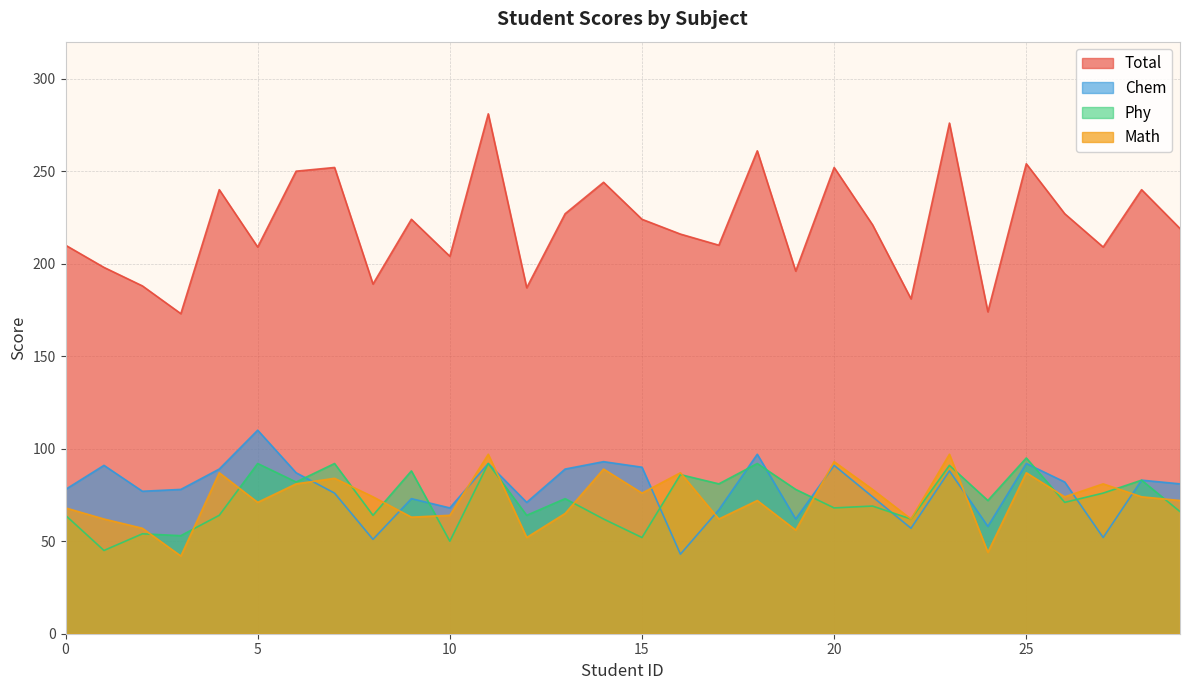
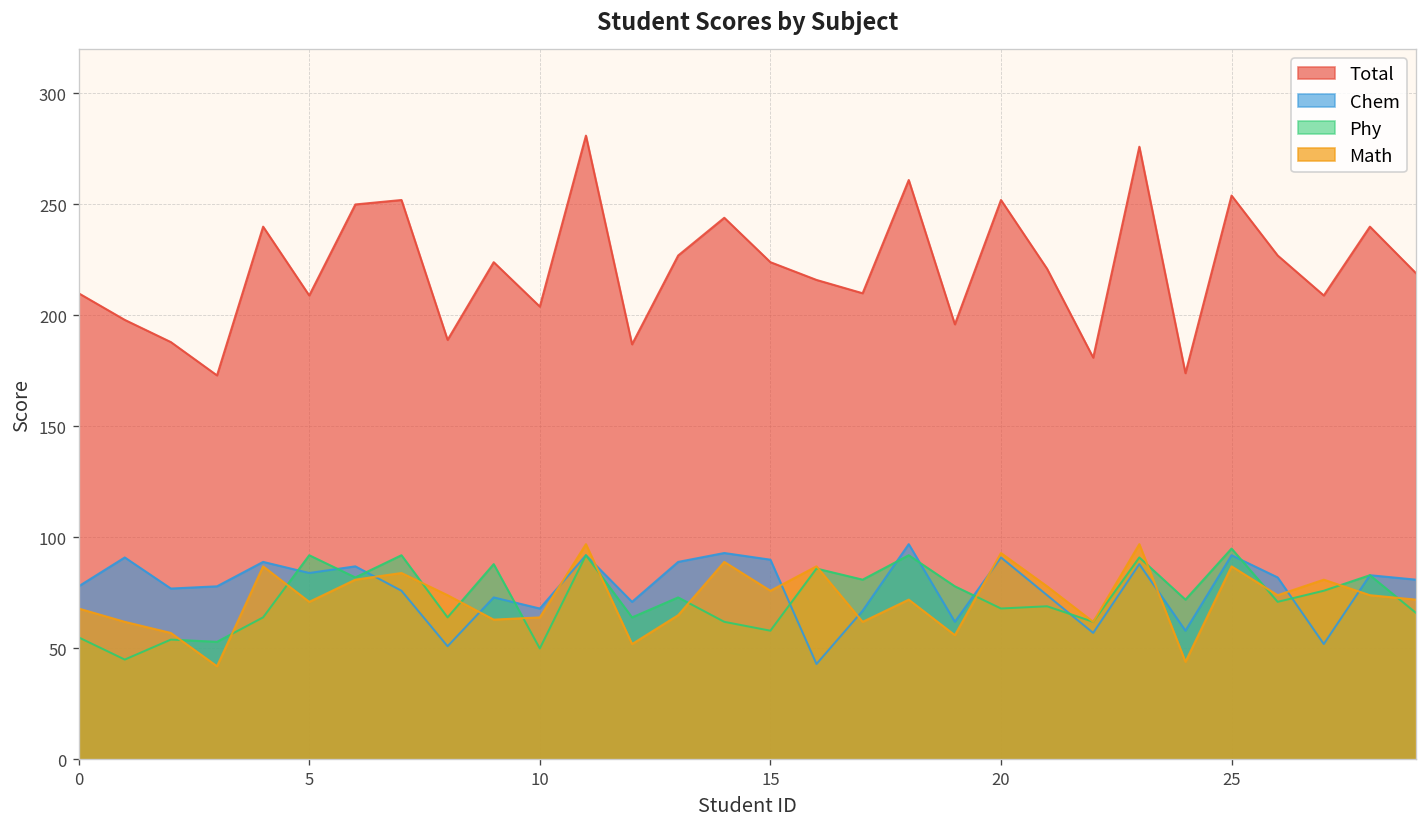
Phy, 0: 64 -> 55
Chem, 5: 110 -> 84
Phy, 15: 52 -> 58
